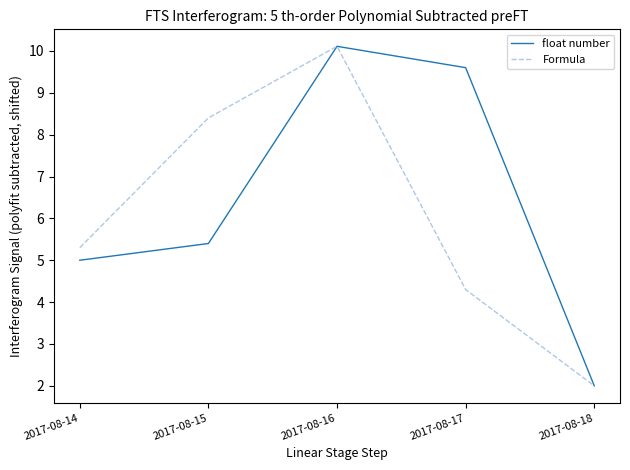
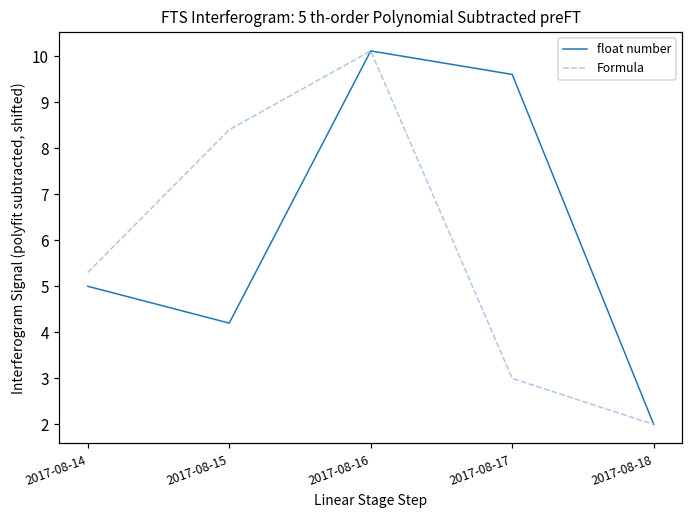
float number, 2017-08-15: 5.4 -> 4.2
Formula, 2017-08-17: 4.3 -> 3.0
